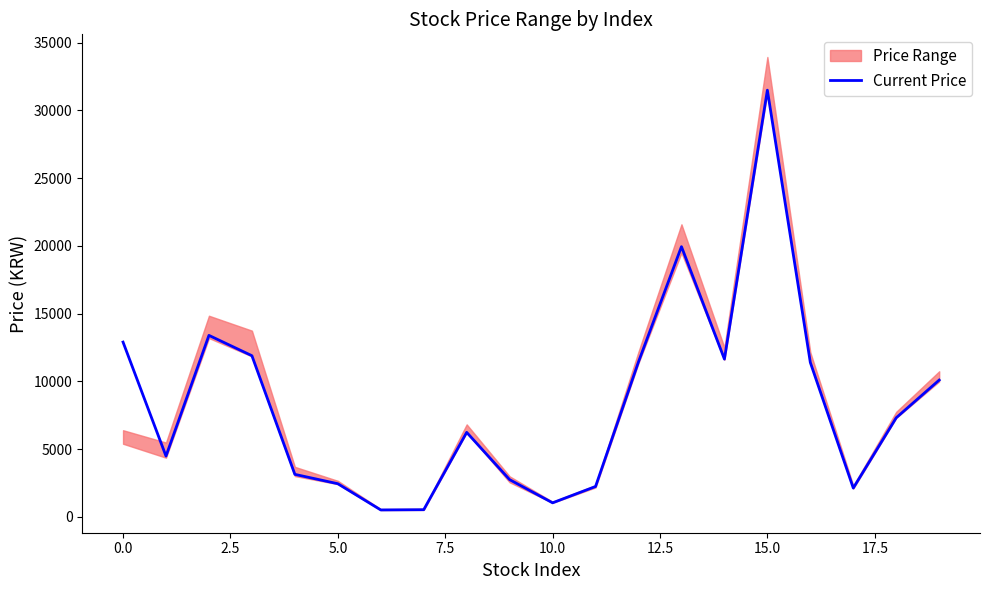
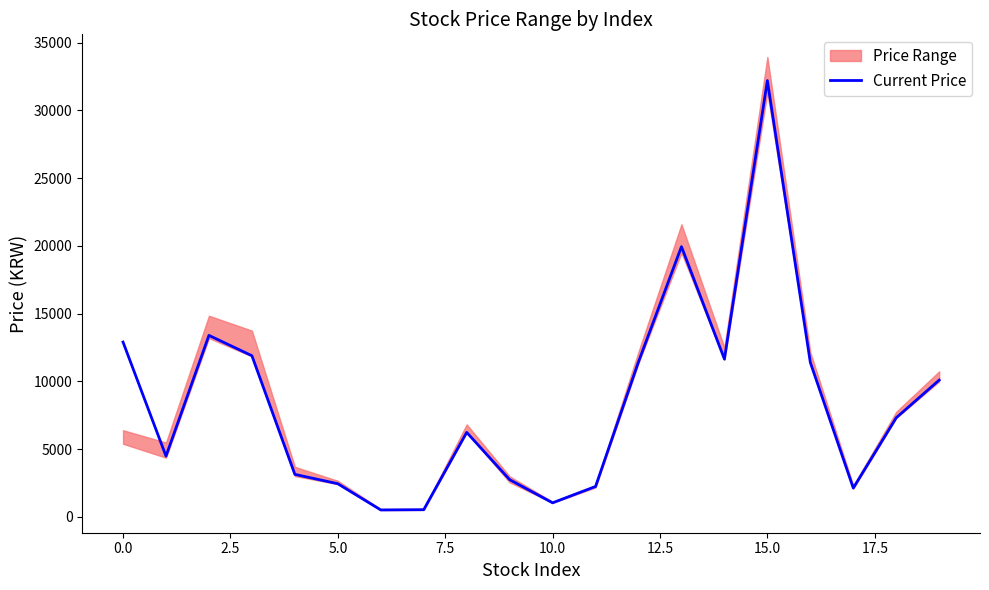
Current Price, 15.0: 31500 -> 32200
